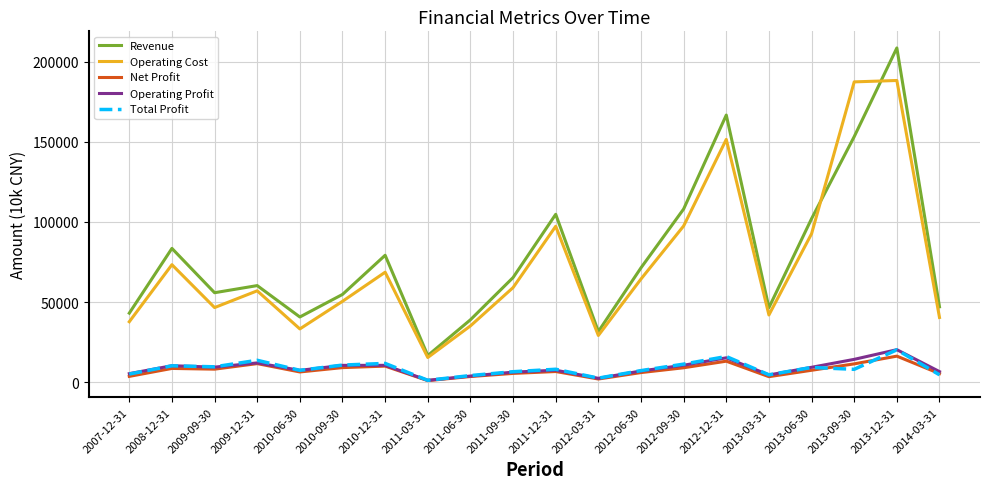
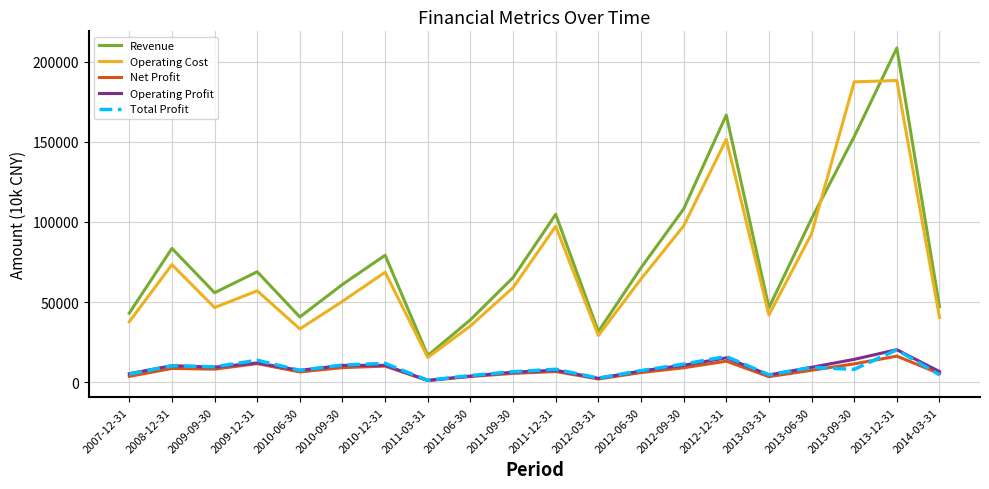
Revenue, 2009-12-31: 60000 -> 69000
Revenue, 2010-09-30: 55000 -> 61000
